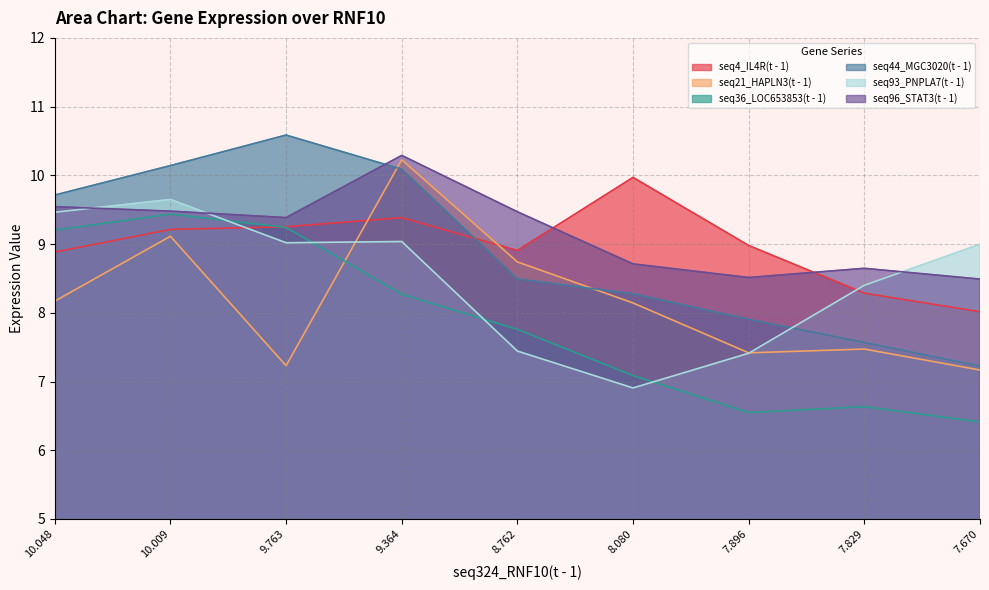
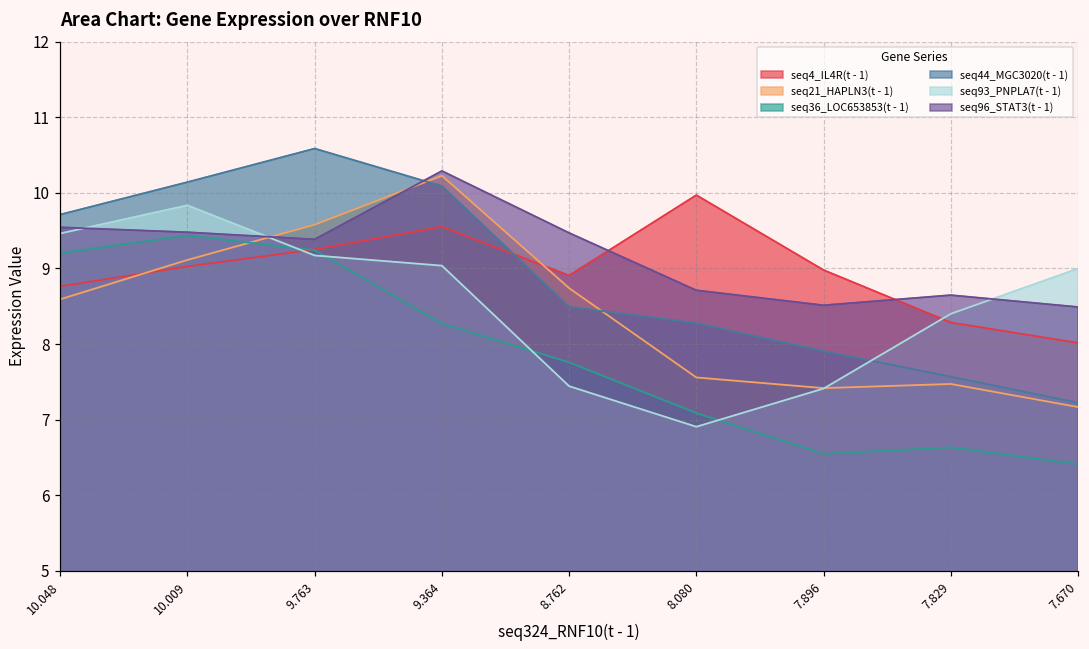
seq4_IL4R(t - 1), 10.048: 8.9 -> 8.8
seq21_HAPLN3(t - 1), 10.048: 8.2 -> 8.6
seq4_IL4R(t - 1), 10.009: 9.2 -> 9.0
seq93_PNPLA7(t - 1), 10.009: 9.6 -> 9.8
seq21_HAPLN3(t - 1), 9.763: 7.2 -> 9.6
seq93_PNPLA7(t - 1), 9.763: 9.0 -> 9.2
seq4_IL4R(t - 1), 9.364: 9.4 -> 9.6
seq21_HAPLN3(t - 1), 8.080: 8.1 -> 7.6
